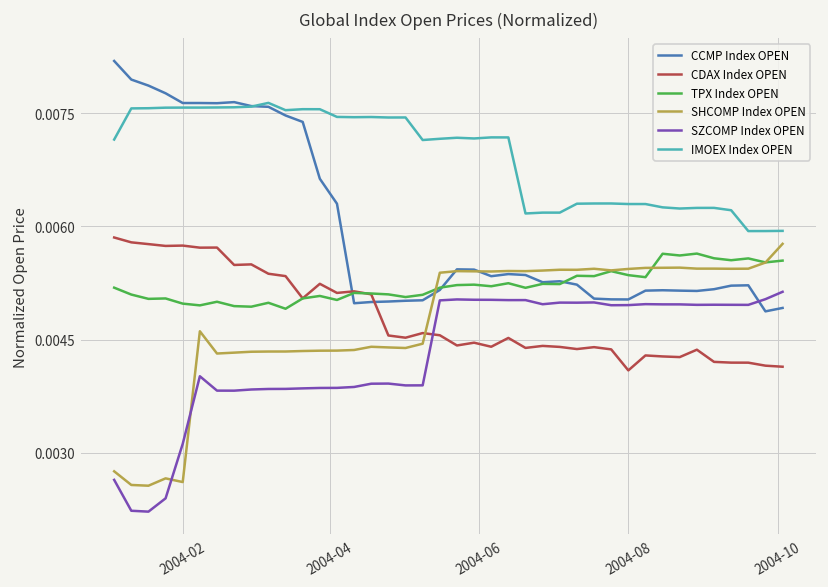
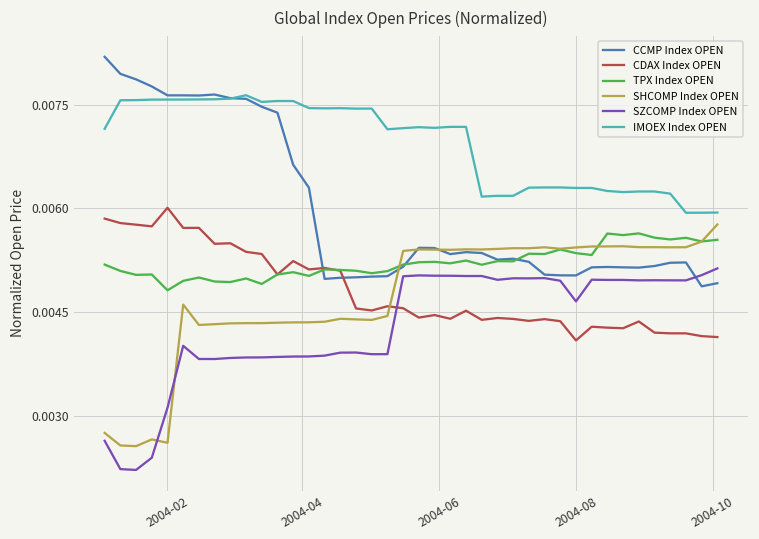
CDAX Index OPEN, 2004-02: 0.0057 -> 0.0060
TPX Index OPEN, 2004-02: 0.0050 -> 0.0048
SZCOMP Index OPEN, 2004-08: 0.0050 -> 0.0047
